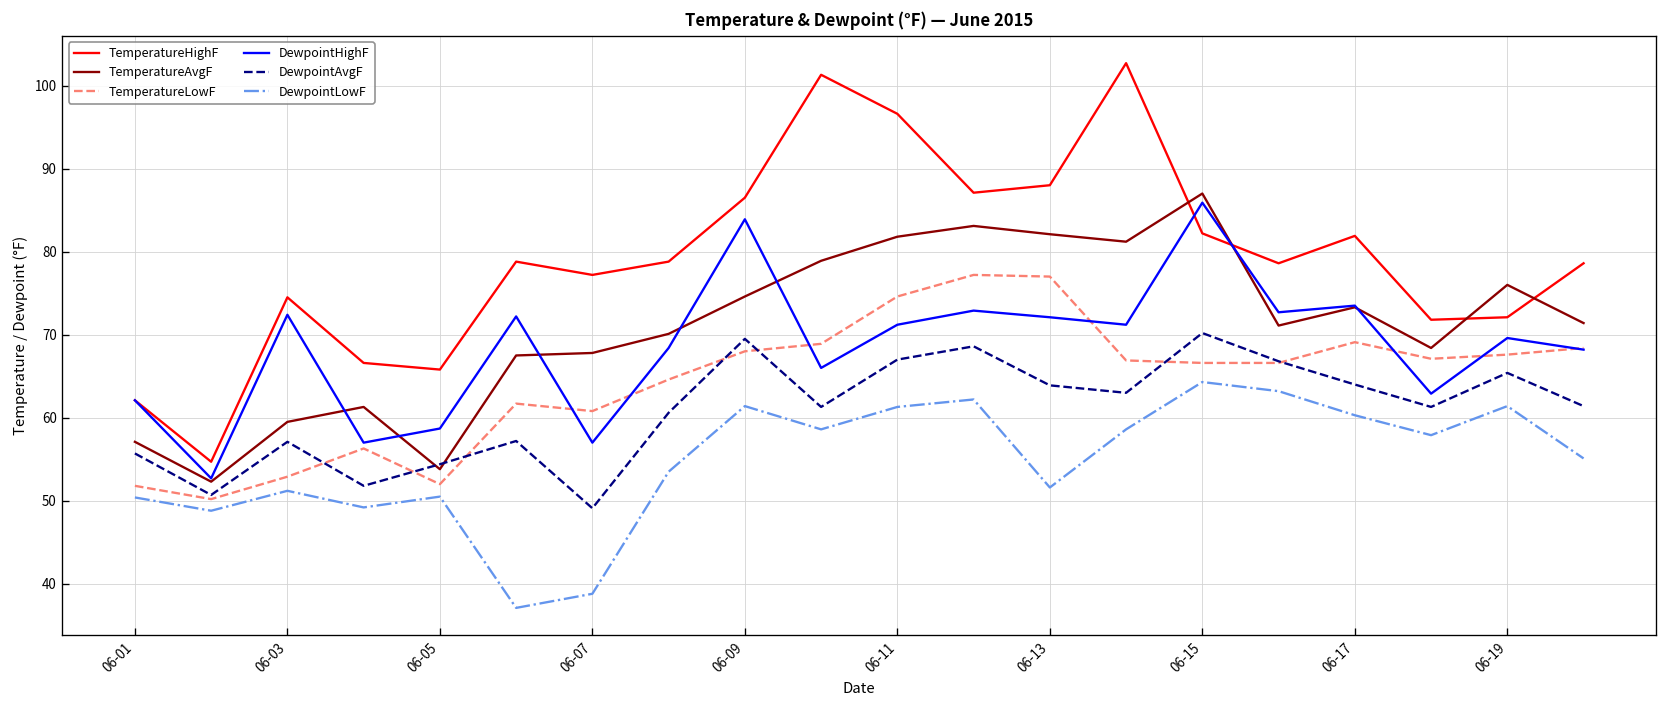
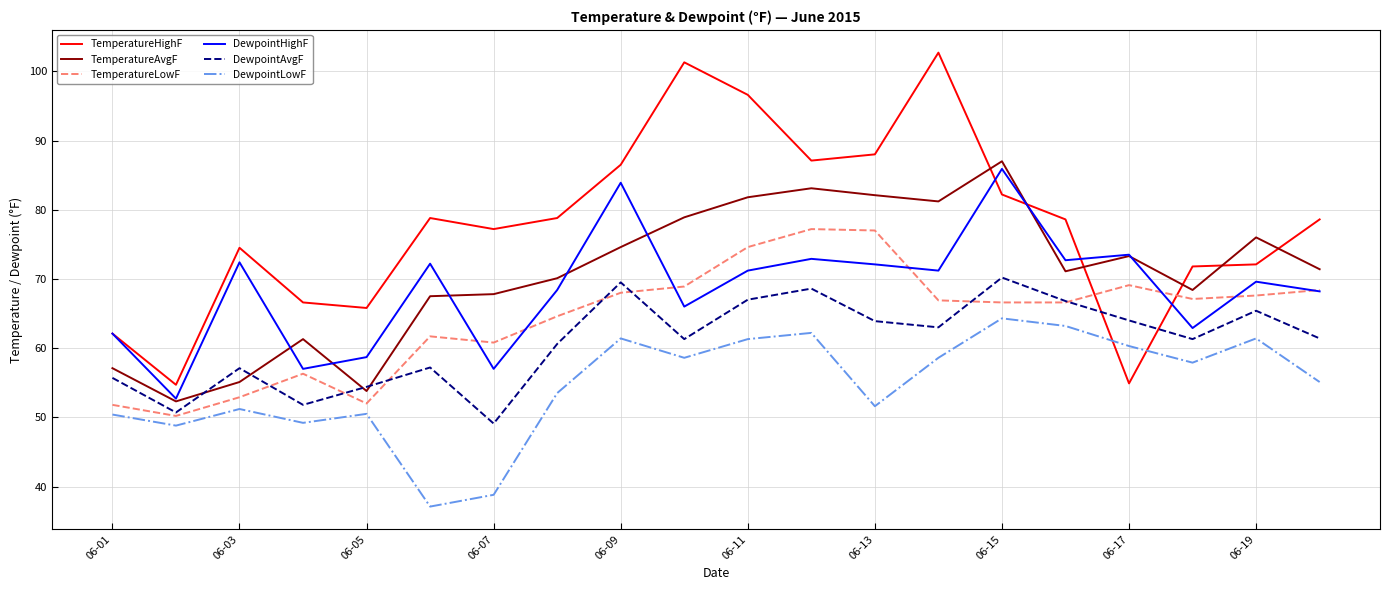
TemperatureAvgF, 06-03: 60 -> 55
TemperatureHighF, 06-17: 82 -> 55
